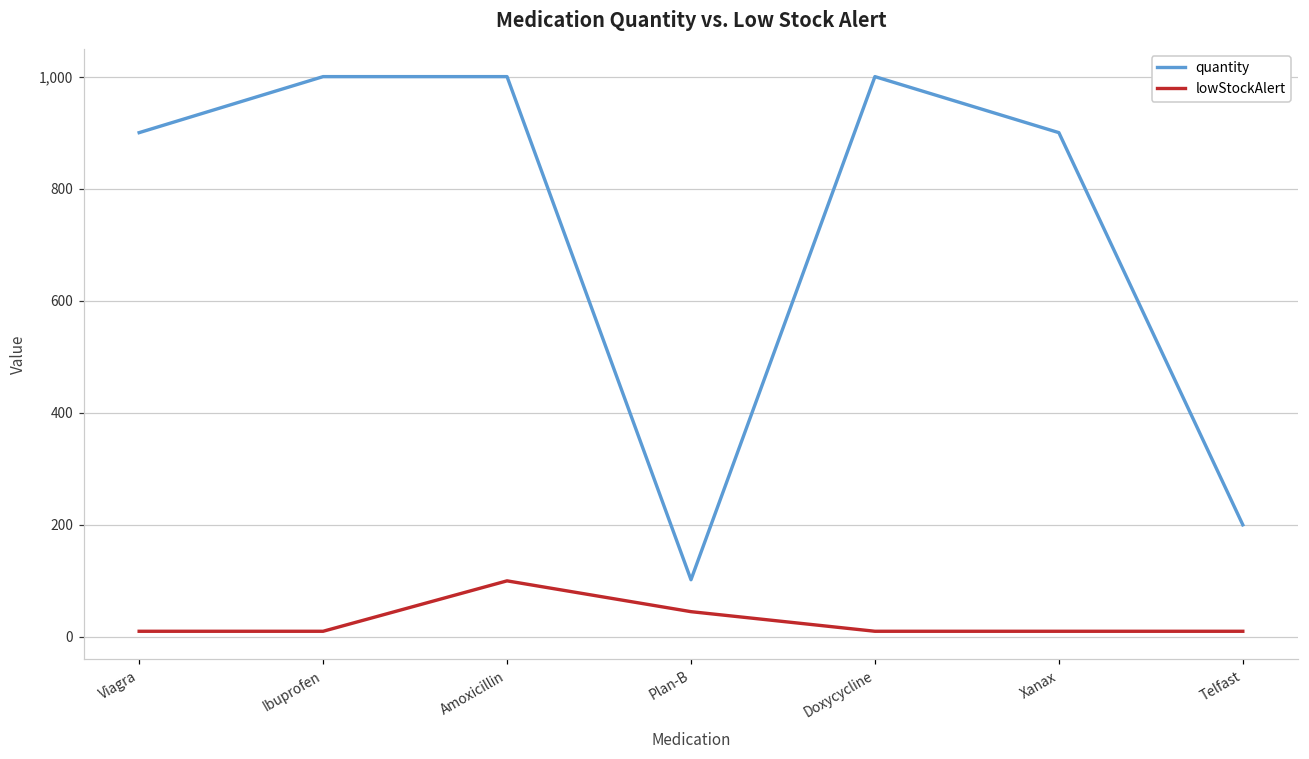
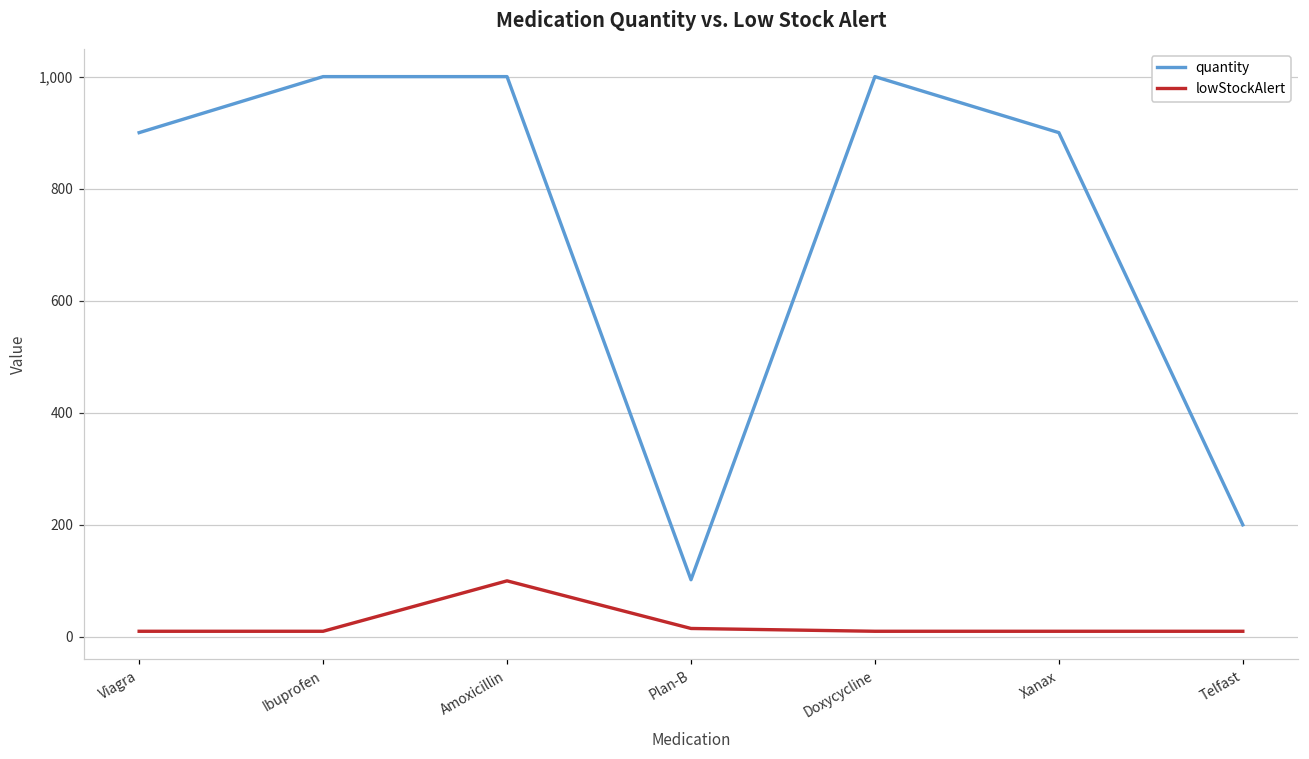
lowStockAlert, Plan-B: 50 -> 20
